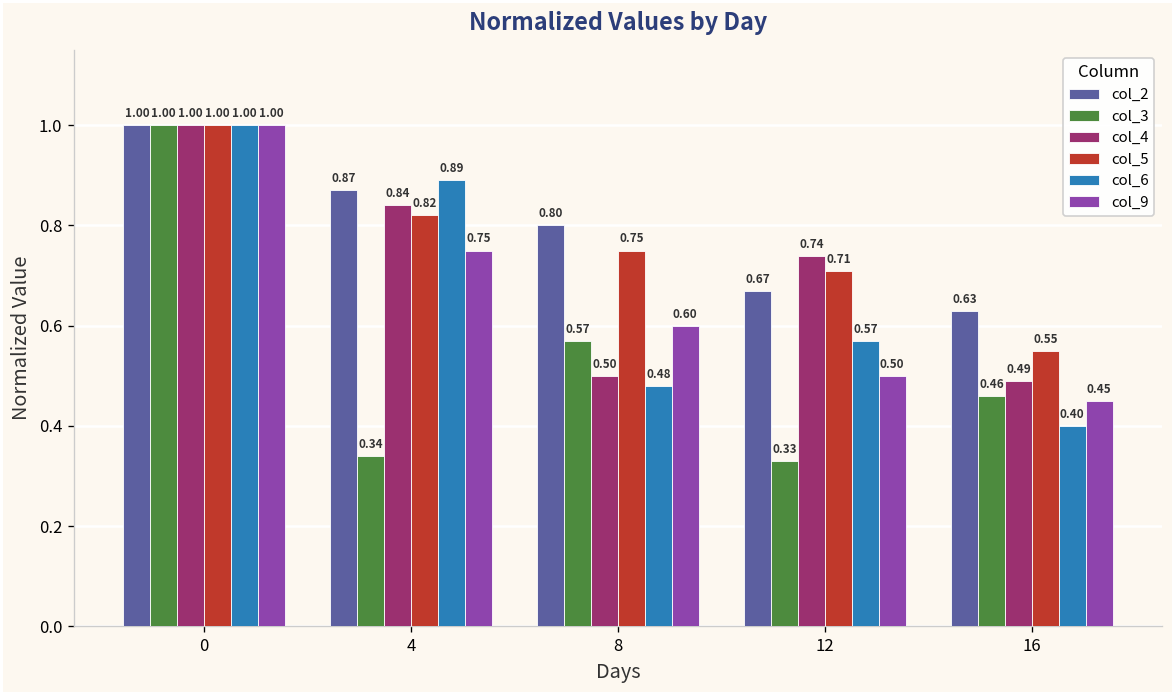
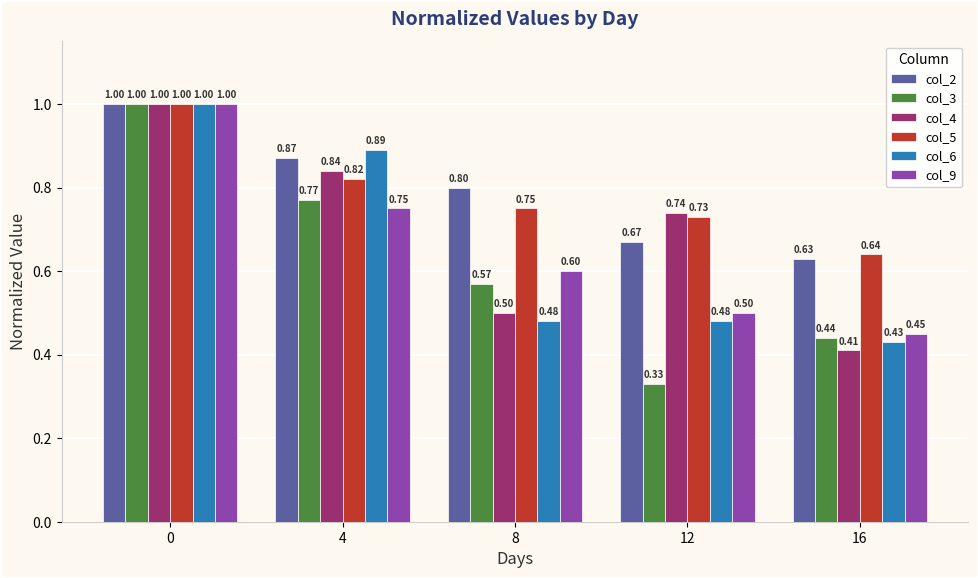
col_3, 4: 0.34 -> 0.77
col_5, 12: 0.71 -> 0.73
col_6, 12: 0.57 -> 0.48
col_3, 16: 0.46 -> 0.44
col_4, 16: 0.49 -> 0.41
col_5, 16: 0.55 -> 0.64
col_6, 16: 0.40 -> 0.43
